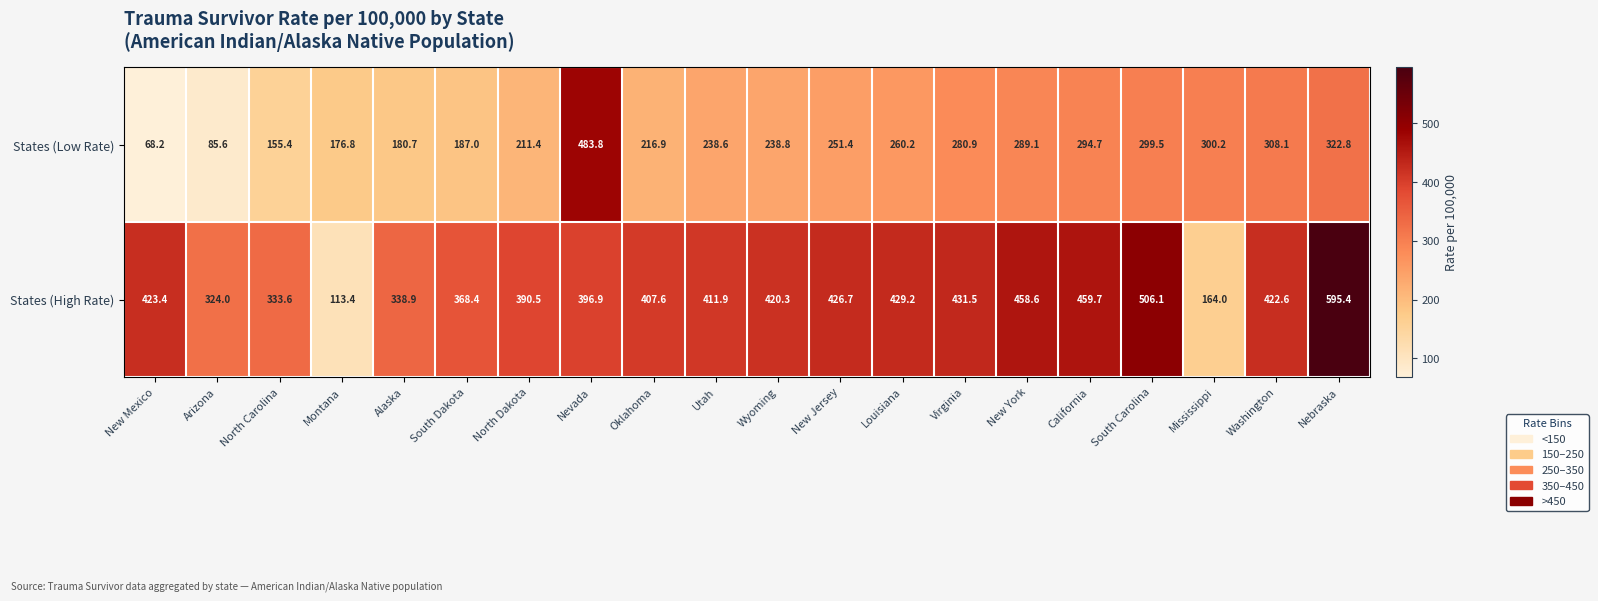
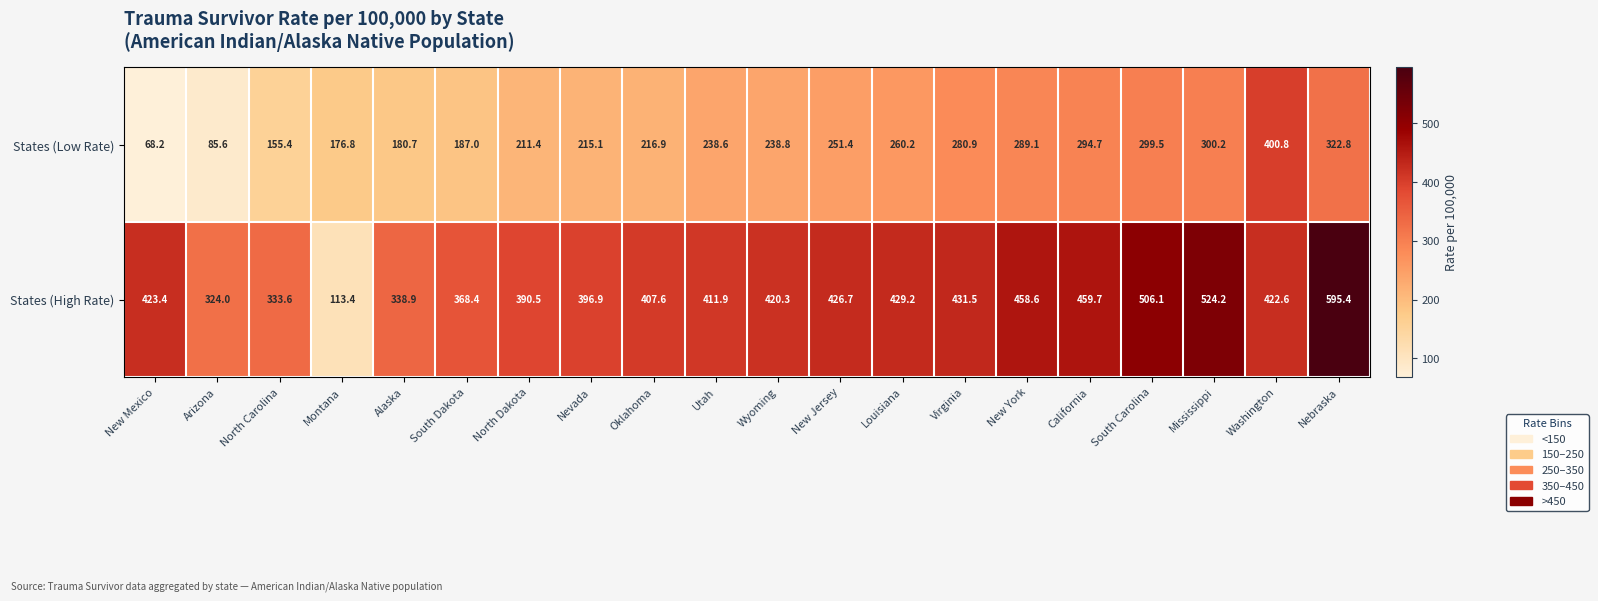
States (Low Rate), Nevada: 483.8 -> 215.1
States (Low Rate), Washington: 308.1 -> 400.8
States (High Rate), Mississippi: 164.0 -> 524.2
